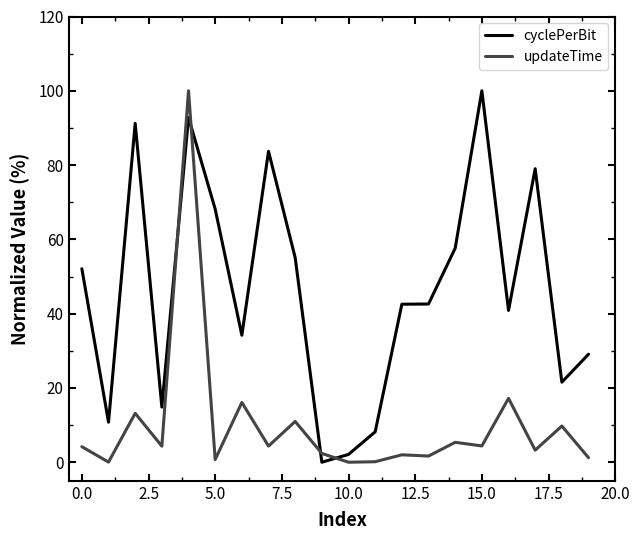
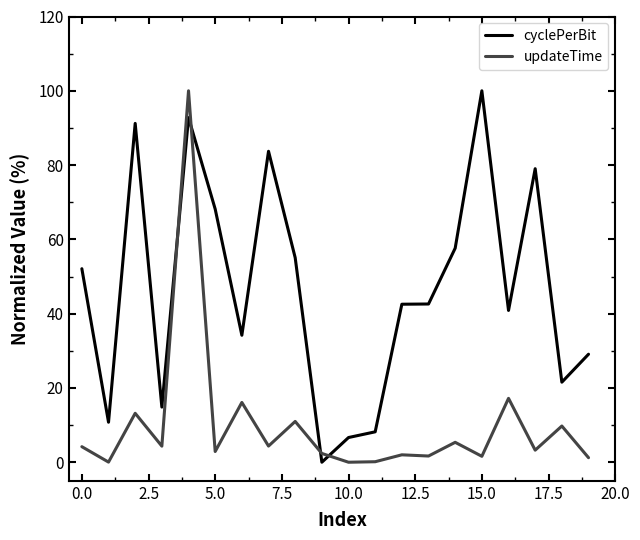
updateTime, 5.0: 1 -> 3
cyclePerBit, 10.0: 2 -> 7
updateTime, 15.0: 4 -> 2
